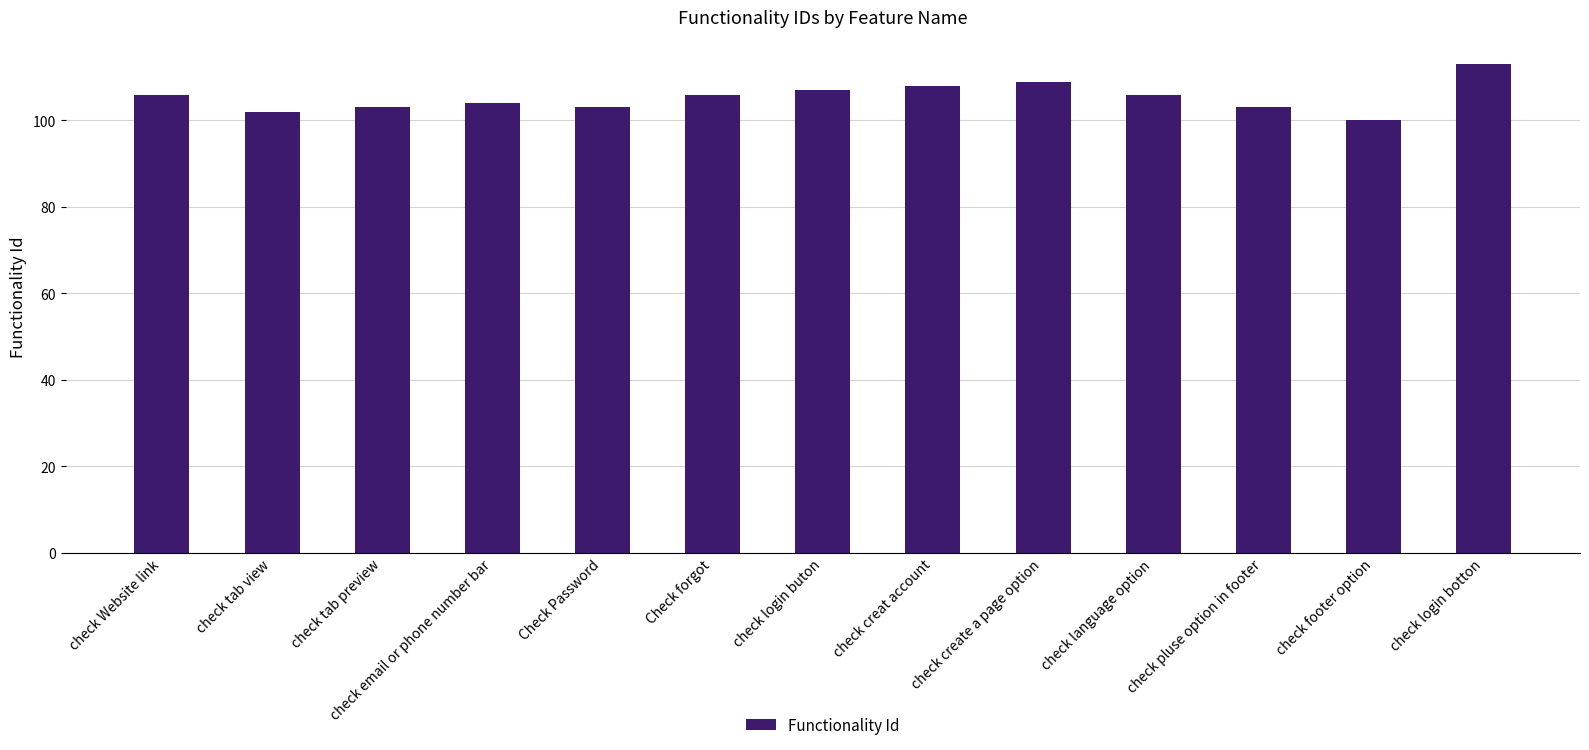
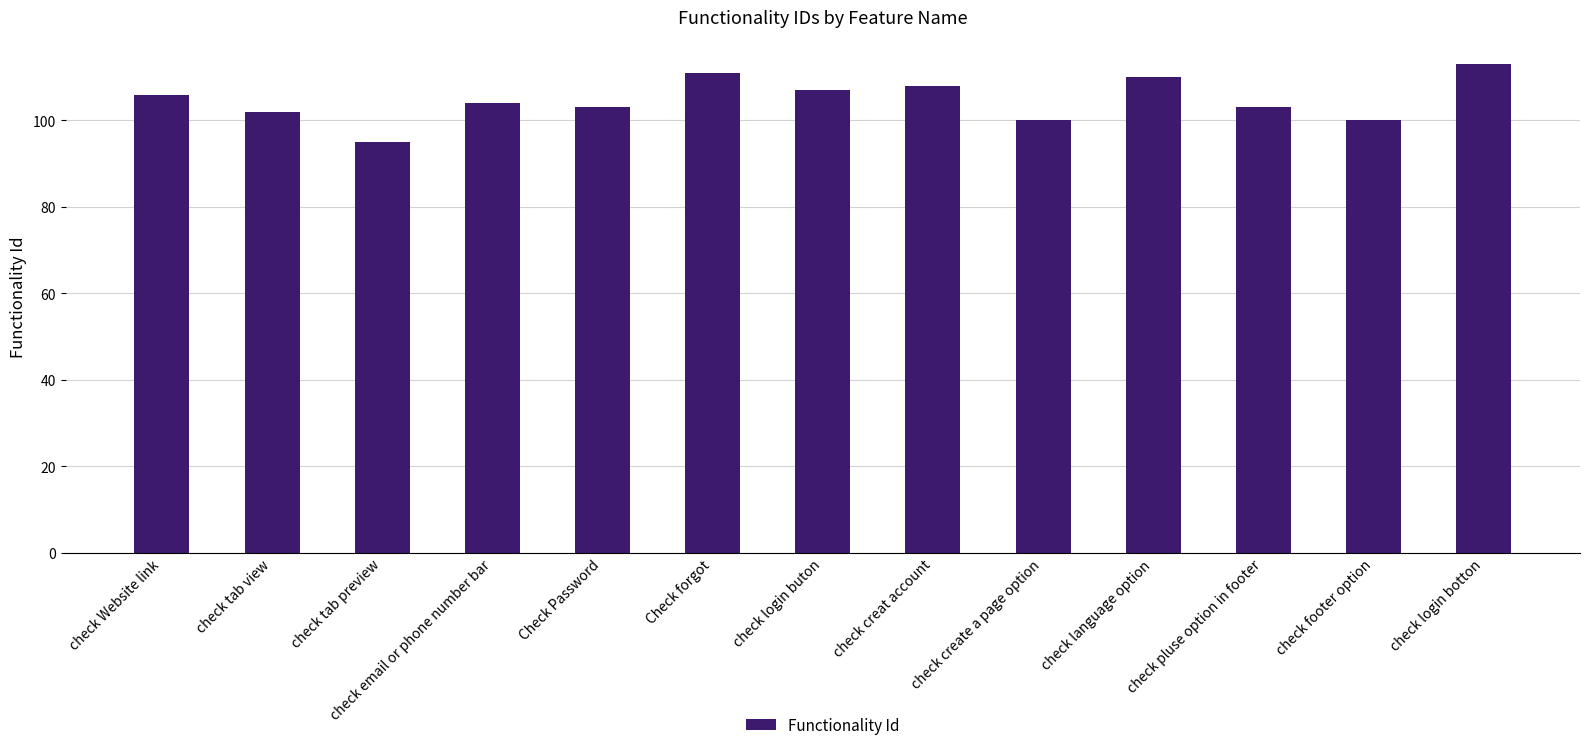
check tab preview: 103 -> 95
Check forgot: 106 -> 111
check create a page option: 109 -> 100
check language option: 106 -> 110
